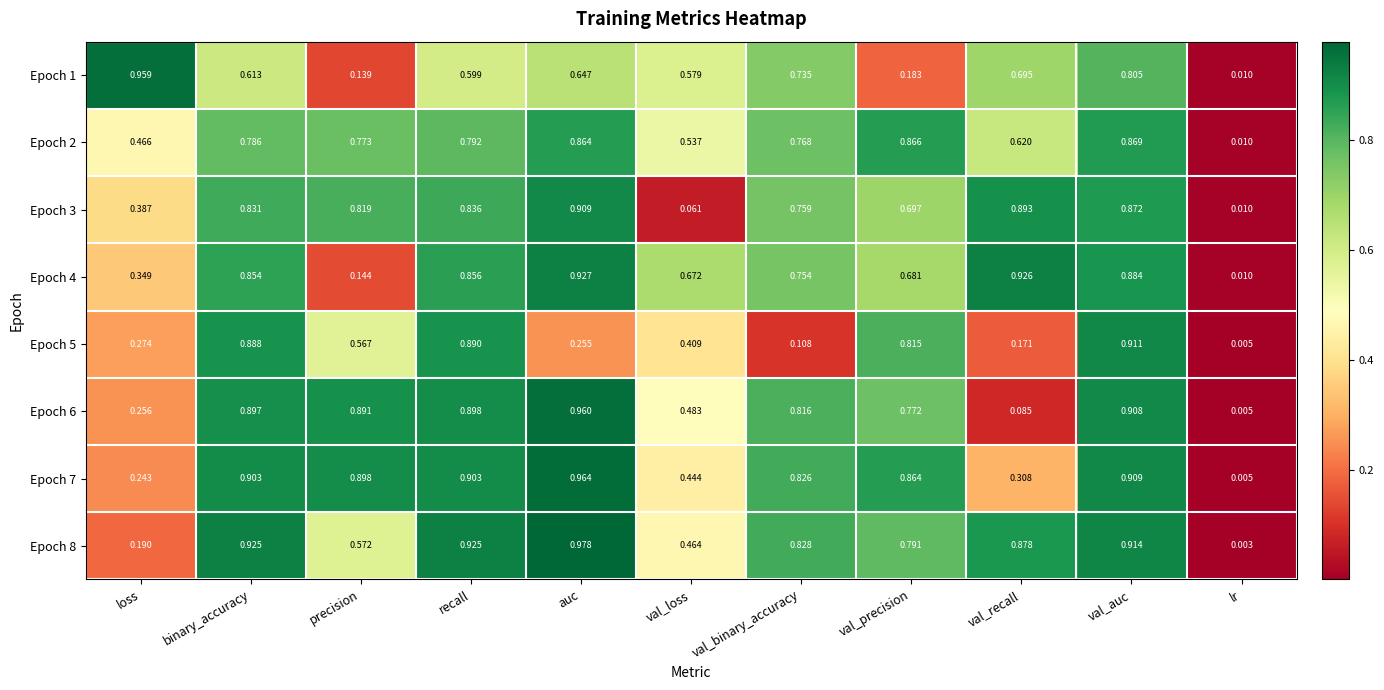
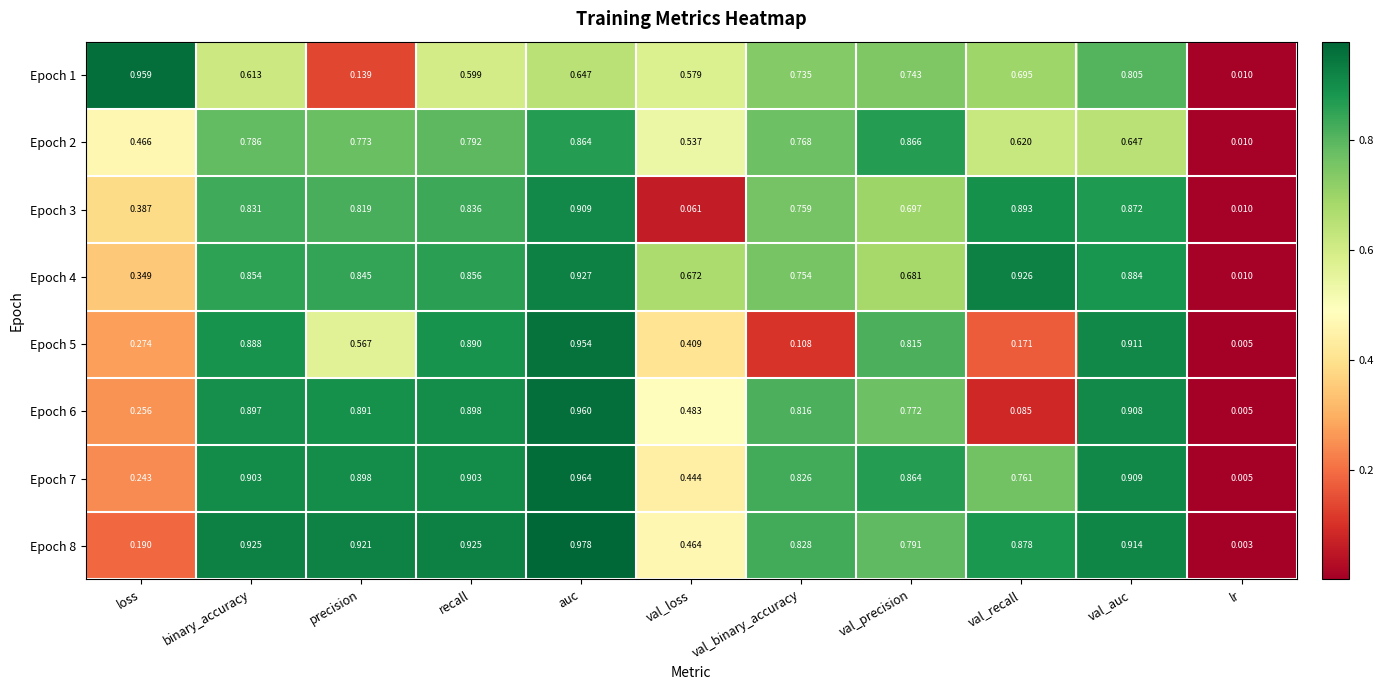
Epoch 1, val_precision: 0.183 -> 0.743
Epoch 2, val_auc: 0.869 -> 0.647
Epoch 4, precision: 0.144 -> 0.845
Epoch 5, auc: 0.255 -> 0.954
Epoch 7, val_recall: 0.308 -> 0.761
Epoch 8, precision: 0.572 -> 0.921
